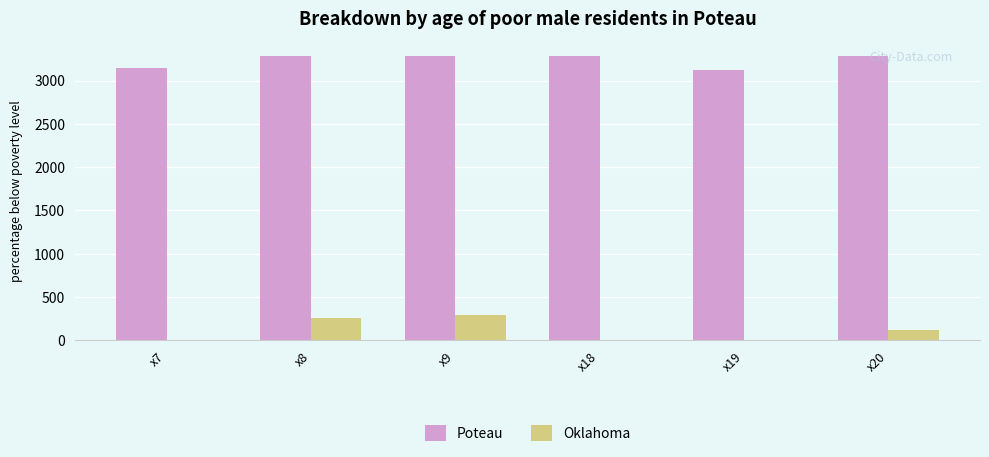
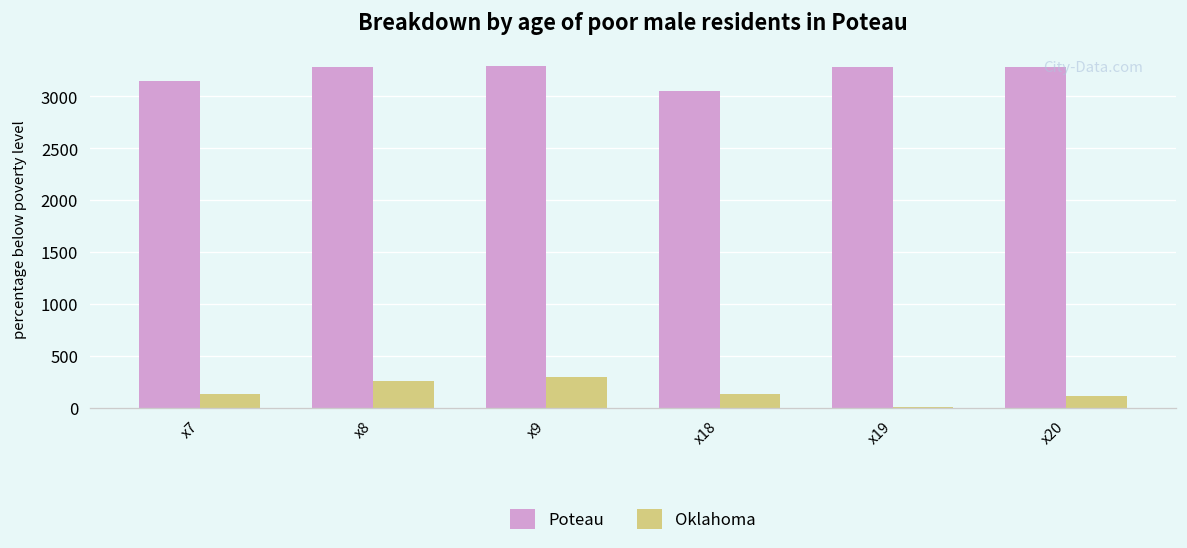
Oklahoma, x7: 0 -> 100
Poteau, x18: 3300 -> 3100
Oklahoma, x18: 0 -> 100
Poteau, x19: 3100 -> 3300
